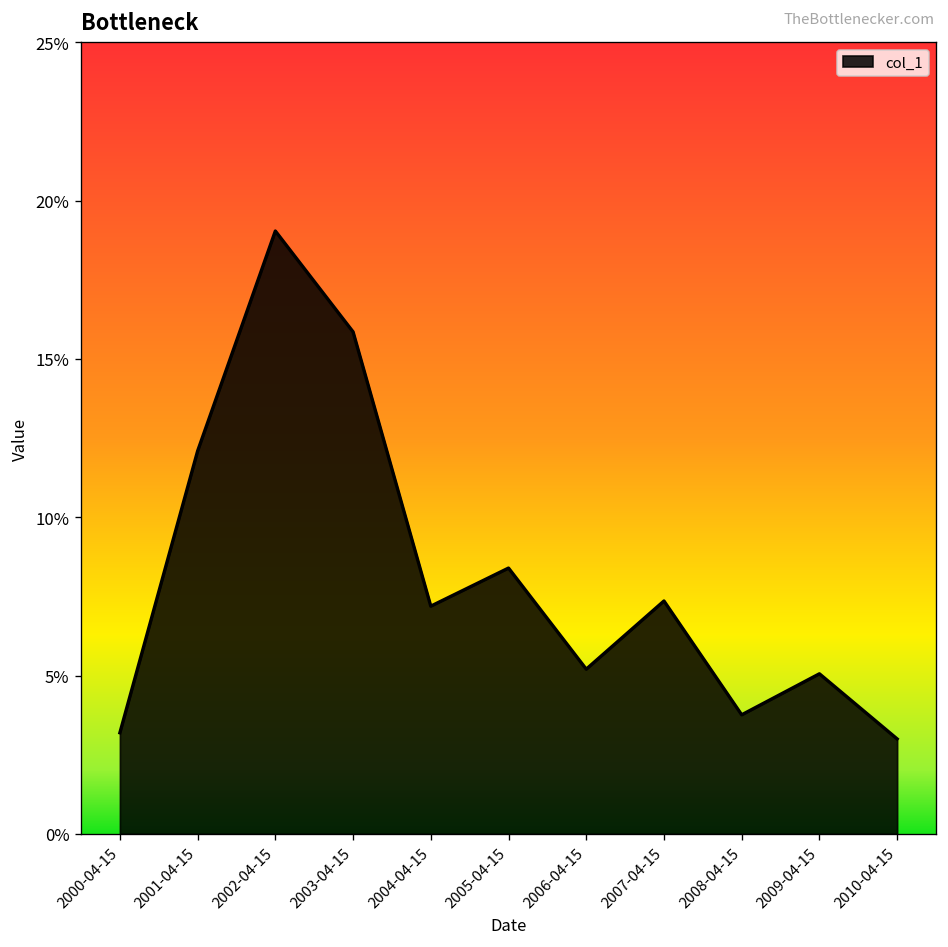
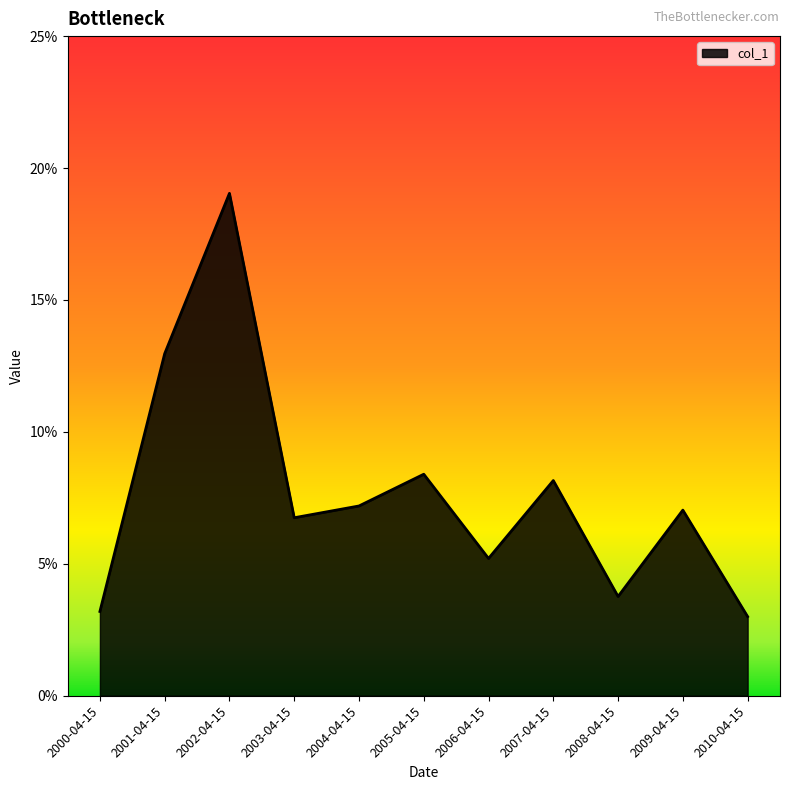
2001-04-15: 12.1% -> 13.0%
2003-04-15: 15.9% -> 6.7%
2007-04-15: 7.4% -> 8.2%
2009-04-15: 5.1% -> 7.0%
